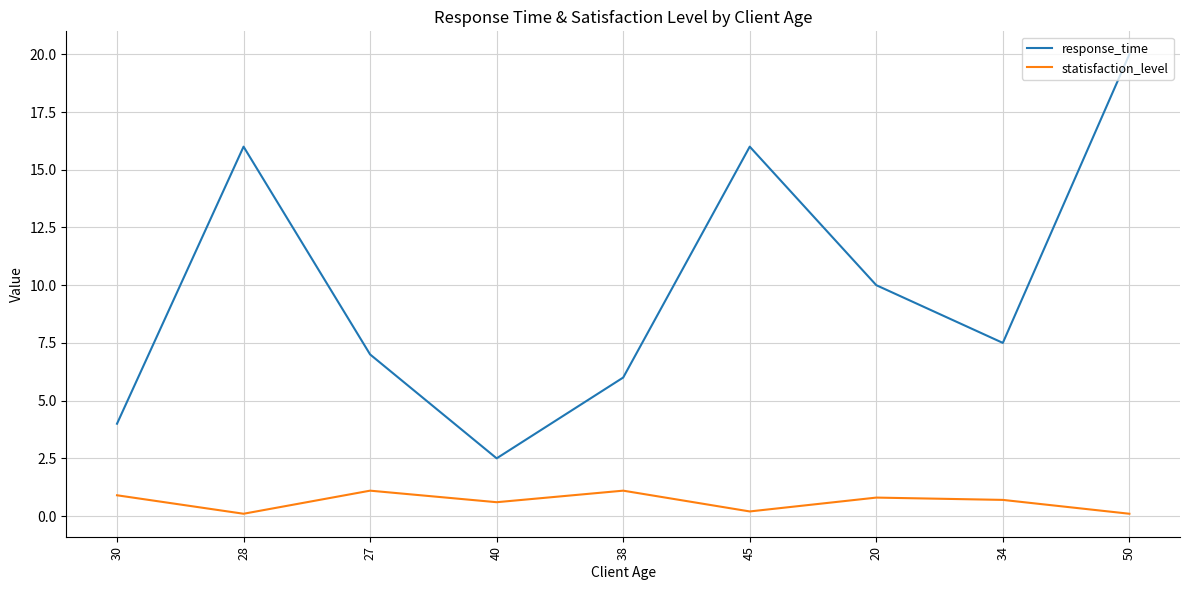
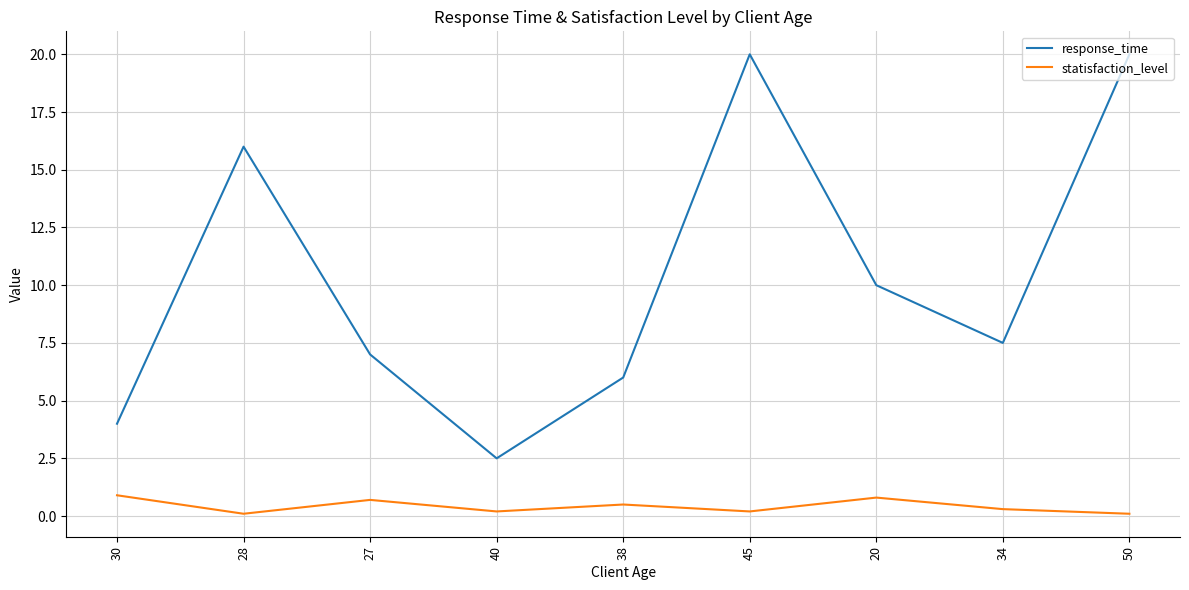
statisfaction_level, 27: 1.1 -> 0.7
statisfaction_level, 40: 0.6 -> 0.2
statisfaction_level, 38: 1.1 -> 0.5
response_time, 45: 16 -> 20
statisfaction_level, 34: 0.7 -> 0.3
